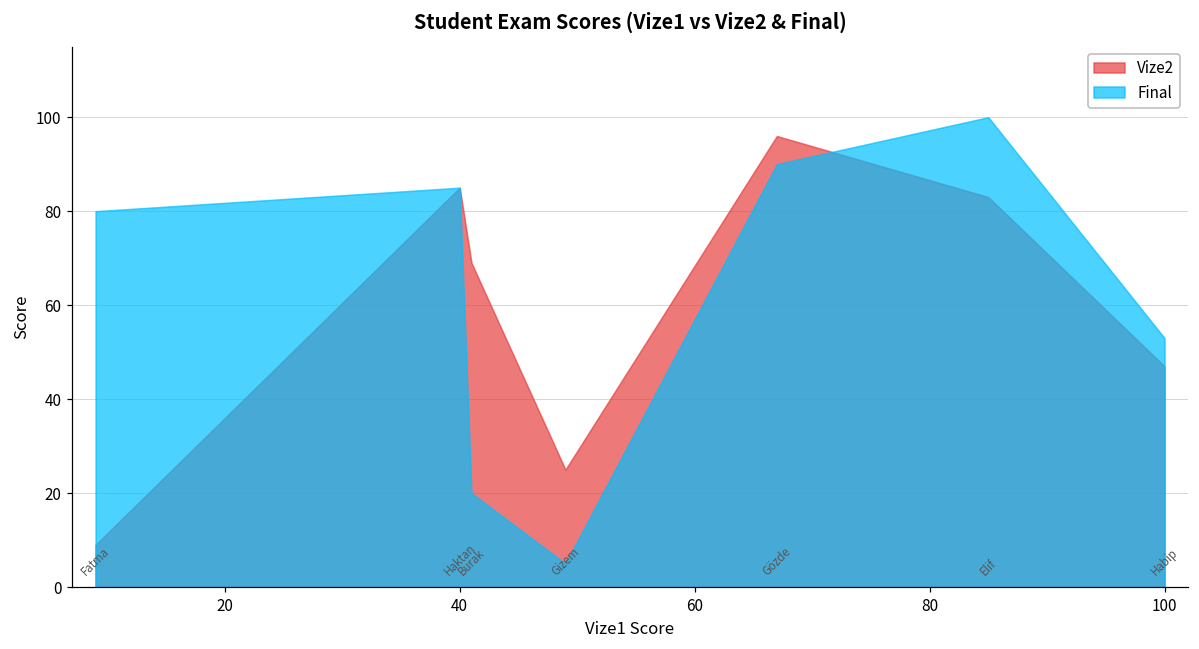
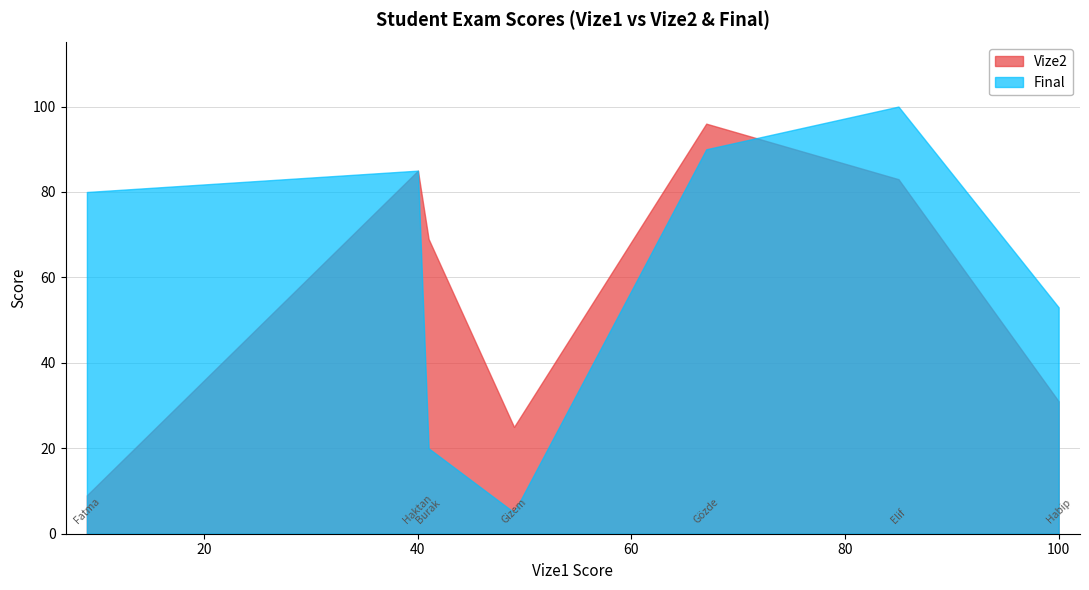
Vize2, 100: 47 -> 31
